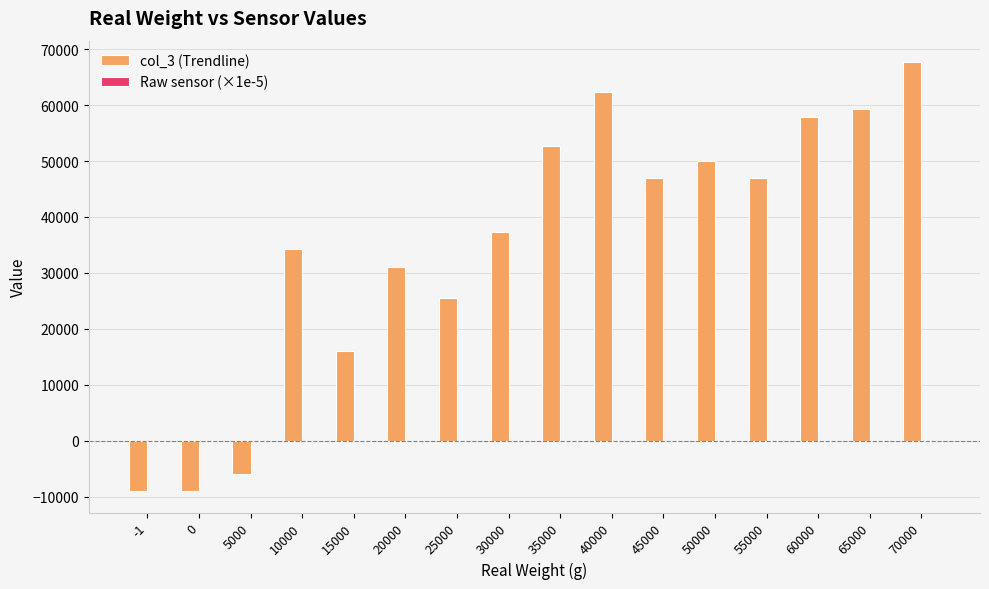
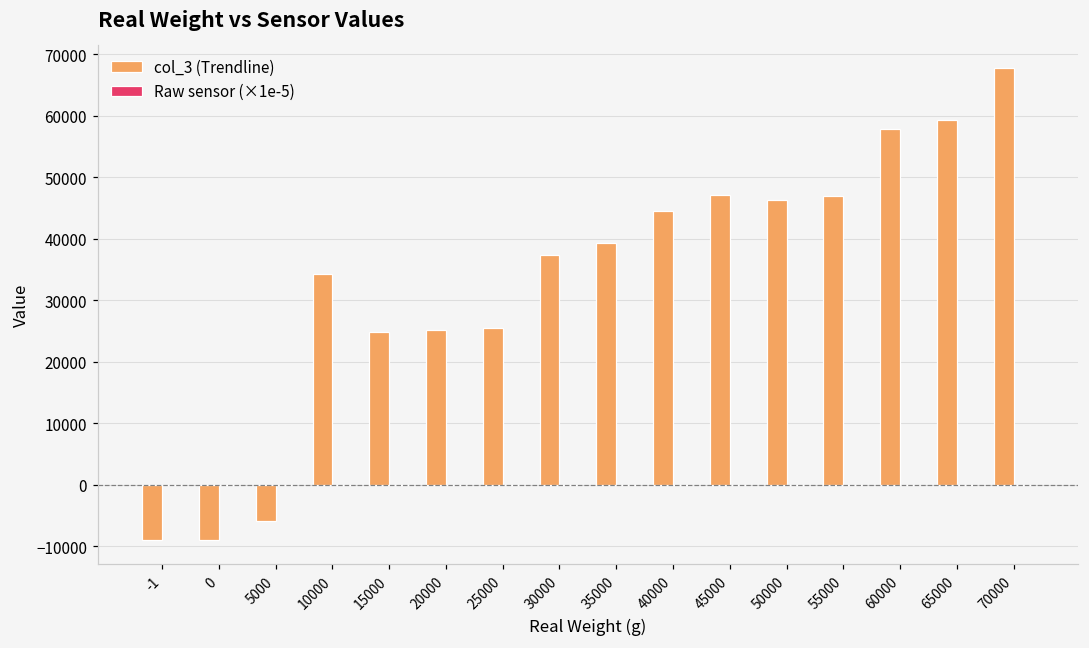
col_3 (Trendline), 15000: 16000 -> 25000
col_3 (Trendline), 20000: 31000 -> 25000
col_3 (Trendline), 35000: 53000 -> 39000
col_3 (Trendline), 40000: 62000 -> 44000
col_3 (Trendline), 50000: 50000 -> 46000
